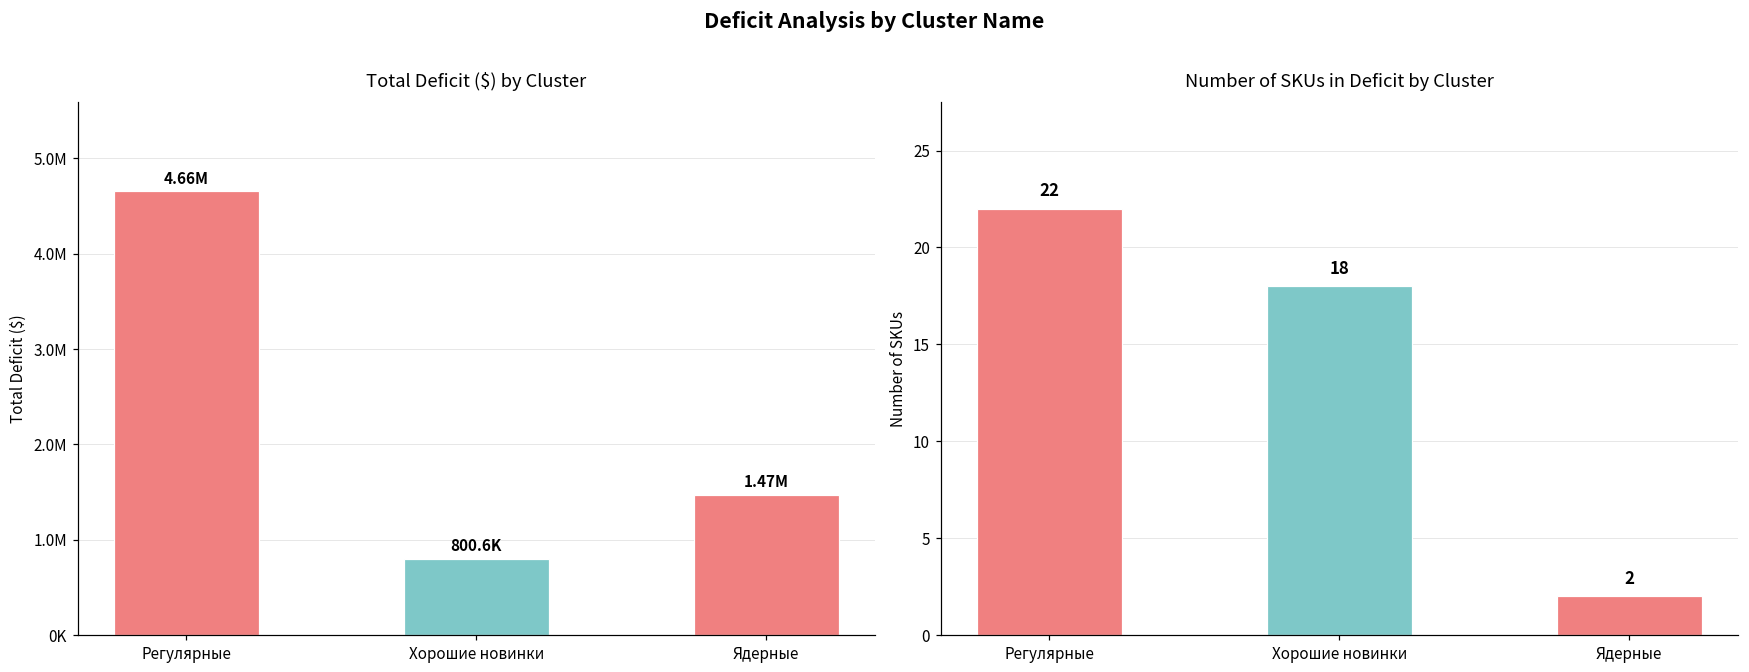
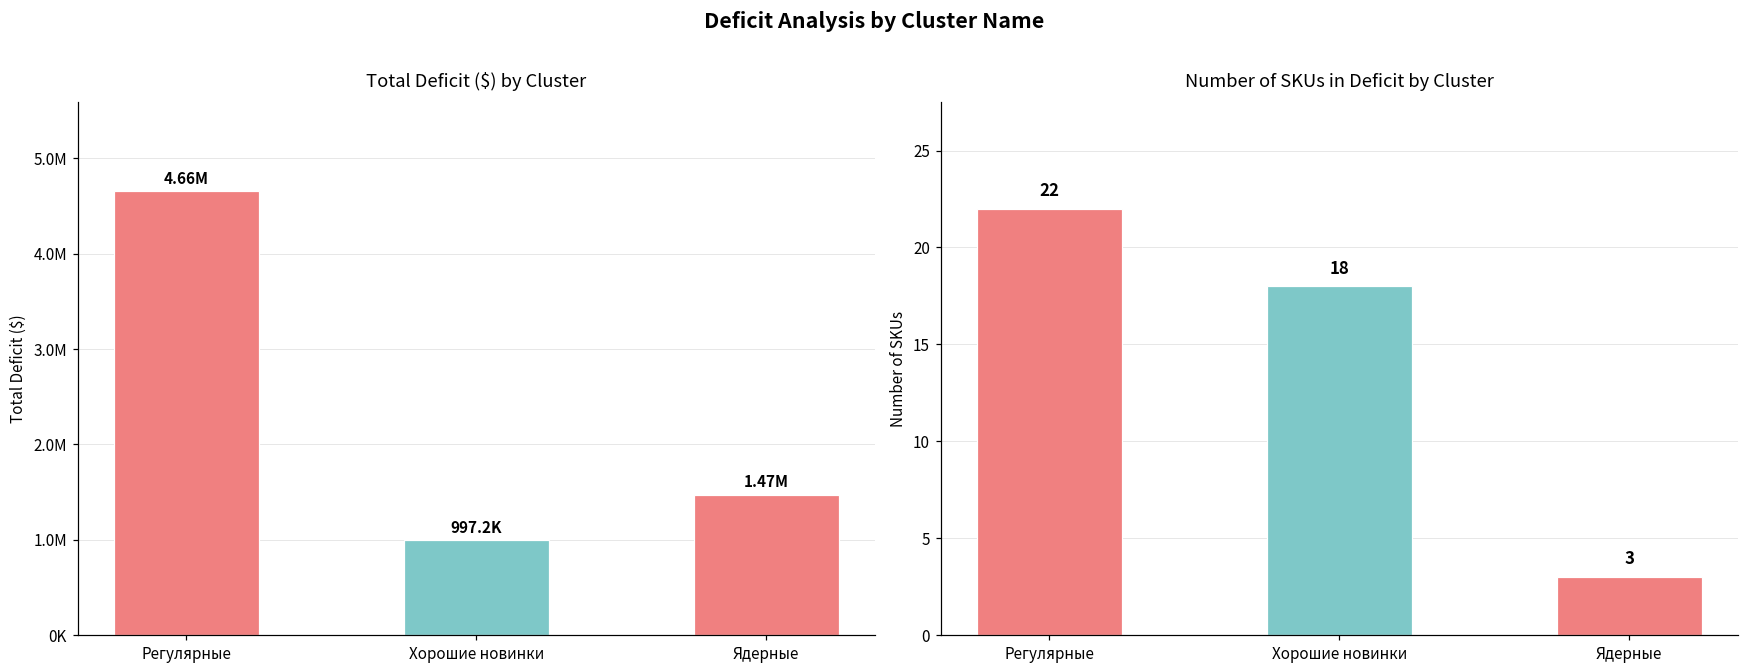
Total Deficit ($) by Cluster, Хорошие новинки: 800.6K -> 997.2K
Number of SKUs in Deficit by Cluster, Ядерные: 2 -> 3
